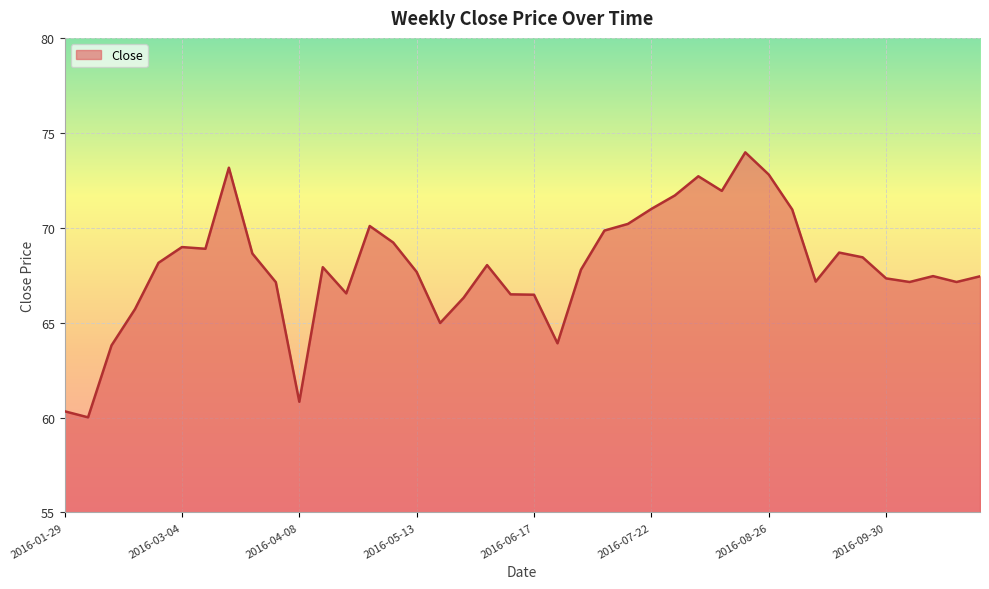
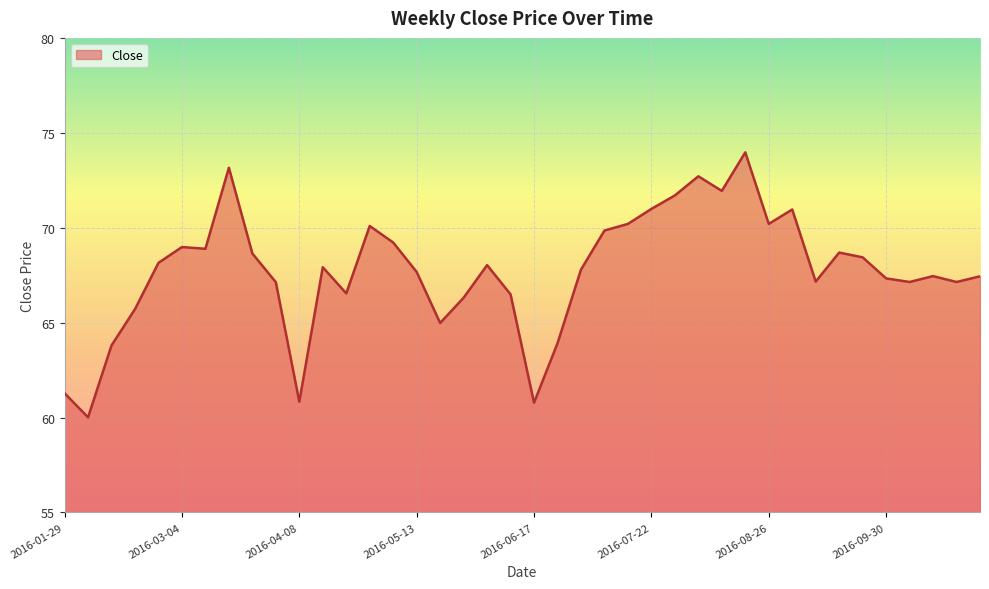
2016-01-29: 60.3 -> 61.3
2016-06-17: 66.5 -> 60.8
2016-08-26: 72.8 -> 70.2
